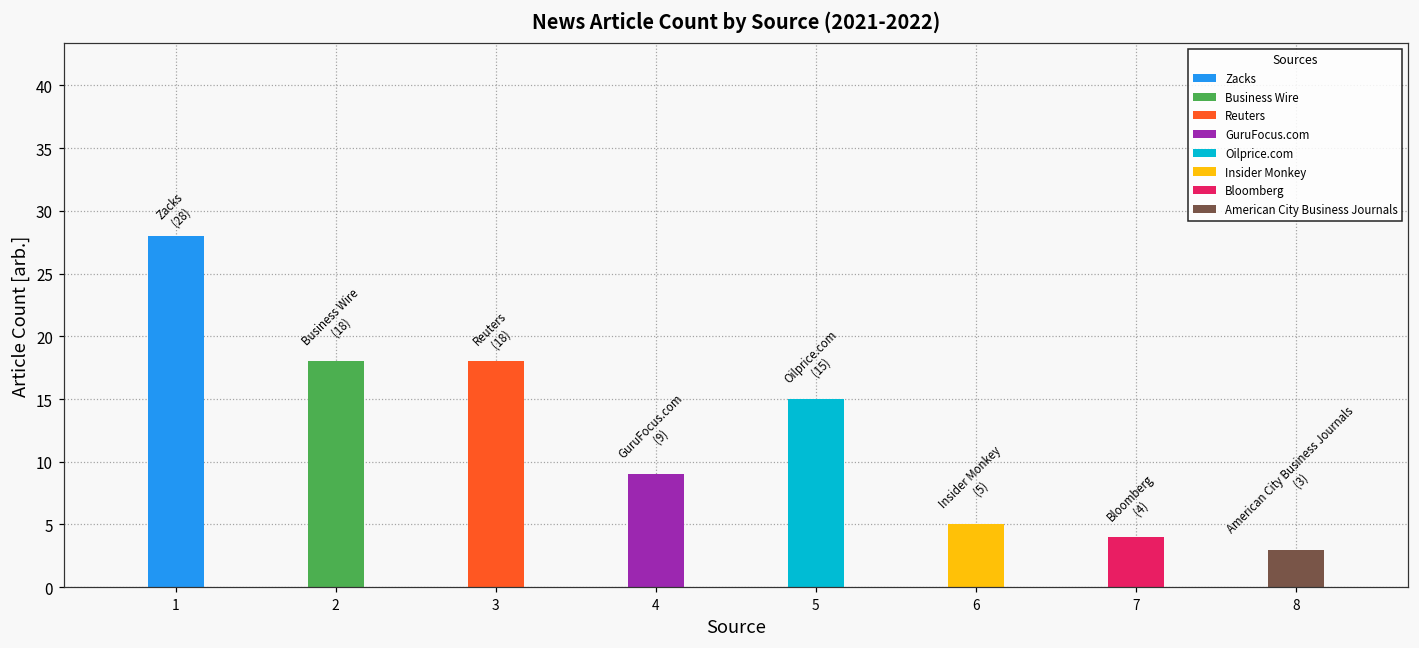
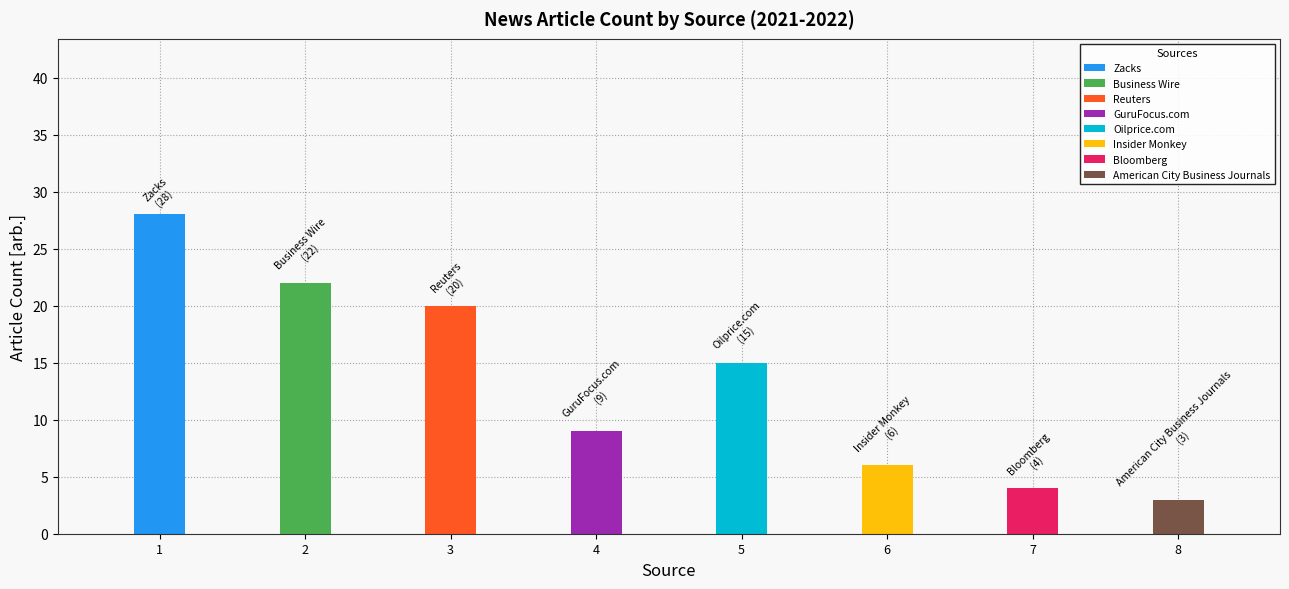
2: (18) -> (22)
3: (18) -> (20)
6: (5) -> (6)
